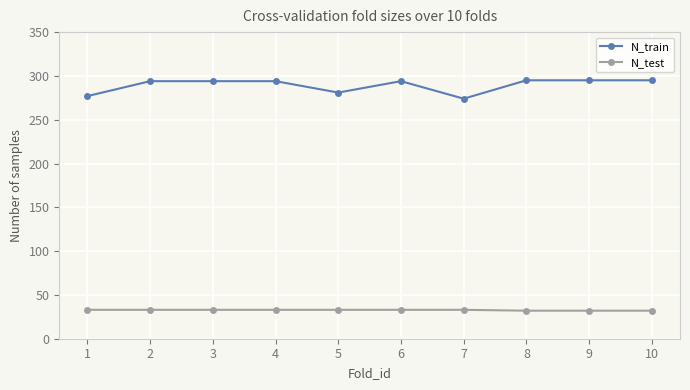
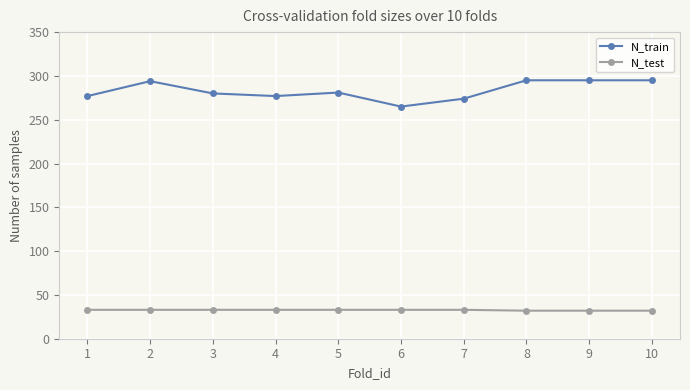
N_train, 3: 290 -> 280
N_train, 4: 290 -> 280
N_train, 6: 290 -> 270
